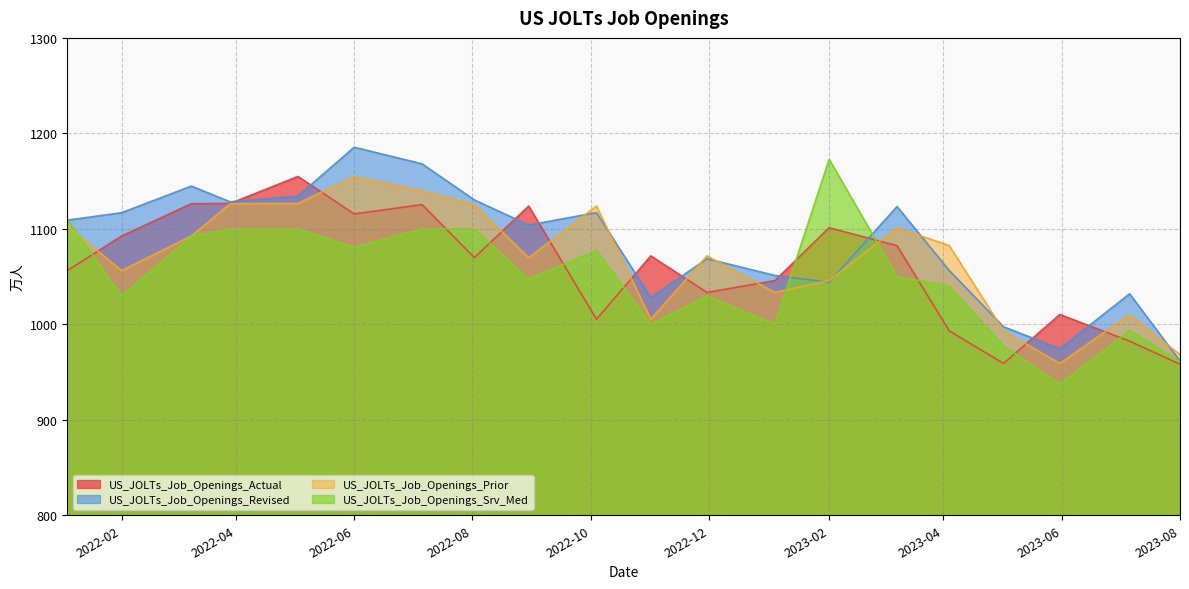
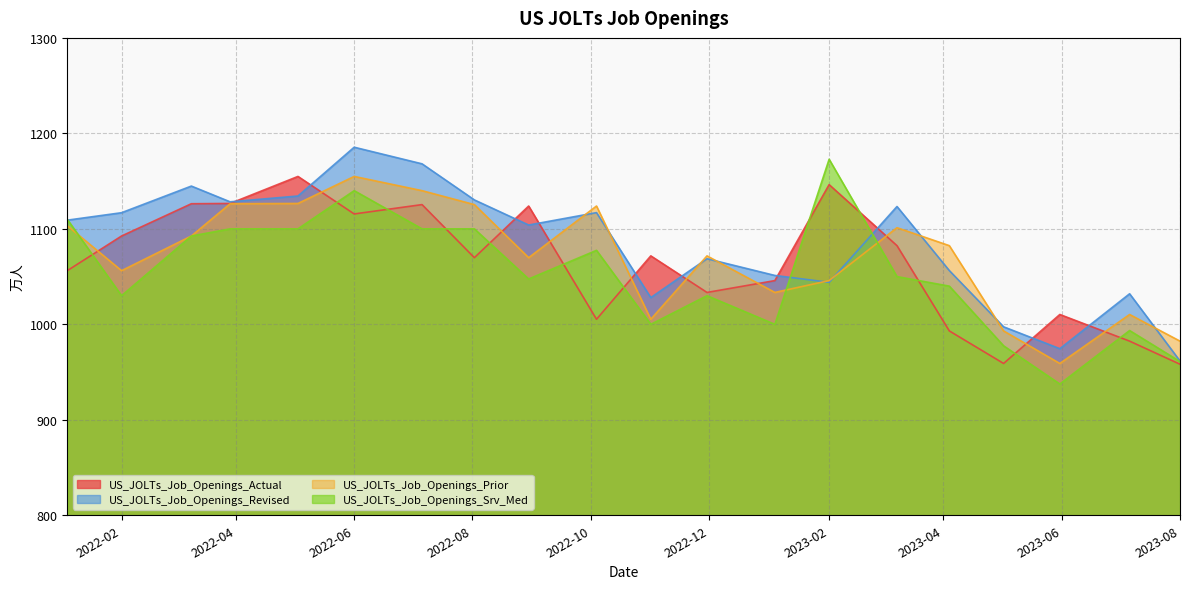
US_JOLTs_Job_Openings_Srv_Med, 2022-06: 1080 -> 1140
US_JOLTs_Job_Openings_Actual, 2023-02: 1100 -> 1150
US_JOLTs_Job_Openings_Prior, 2023-08: 970 -> 980
